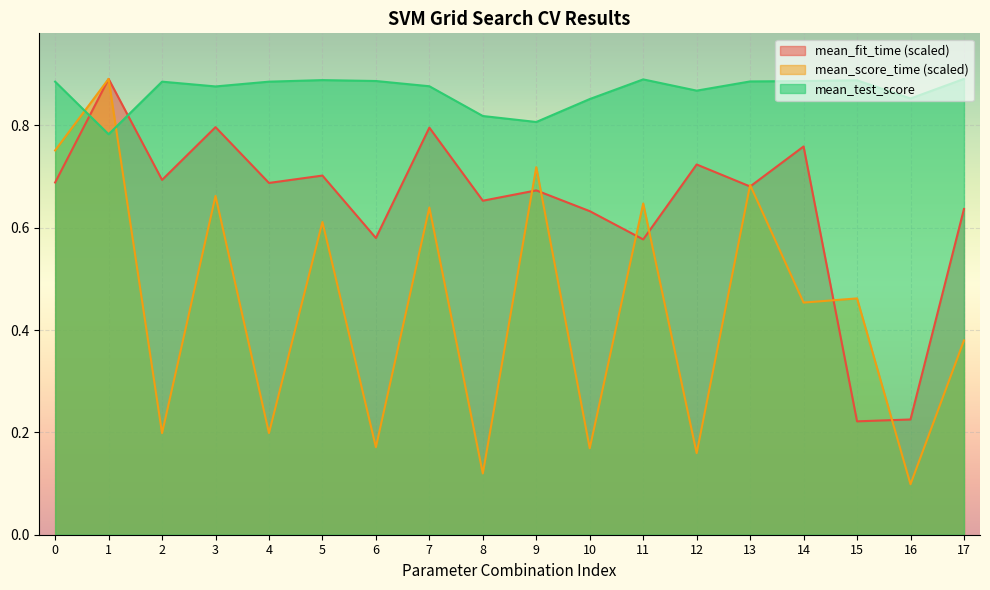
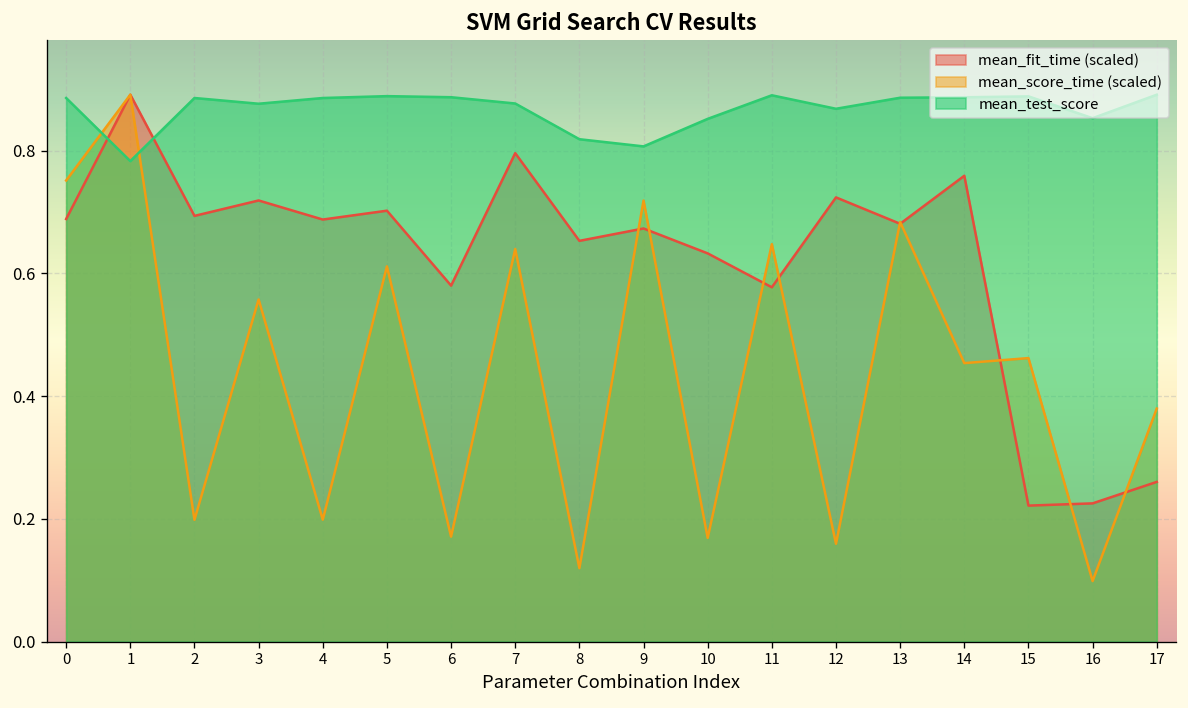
mean_fit_time (scaled), 3: 0.80 -> 0.72
mean_score_time (scaled), 3: 0.66 -> 0.56
mean_fit_time (scaled), 17: 0.64 -> 0.26
